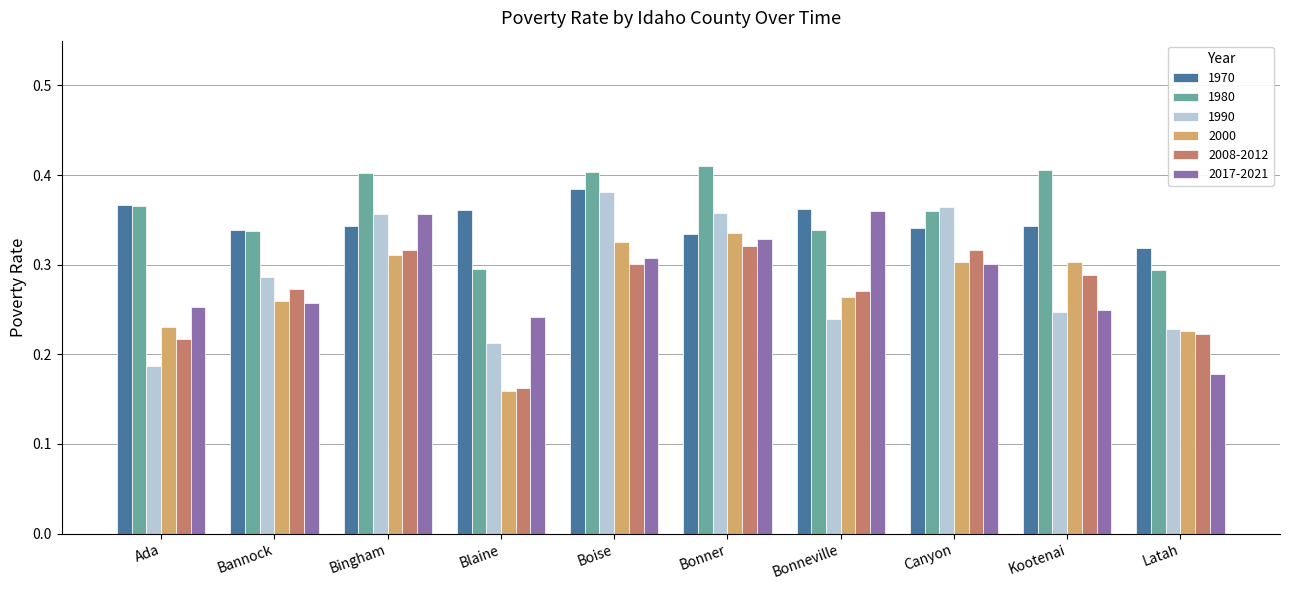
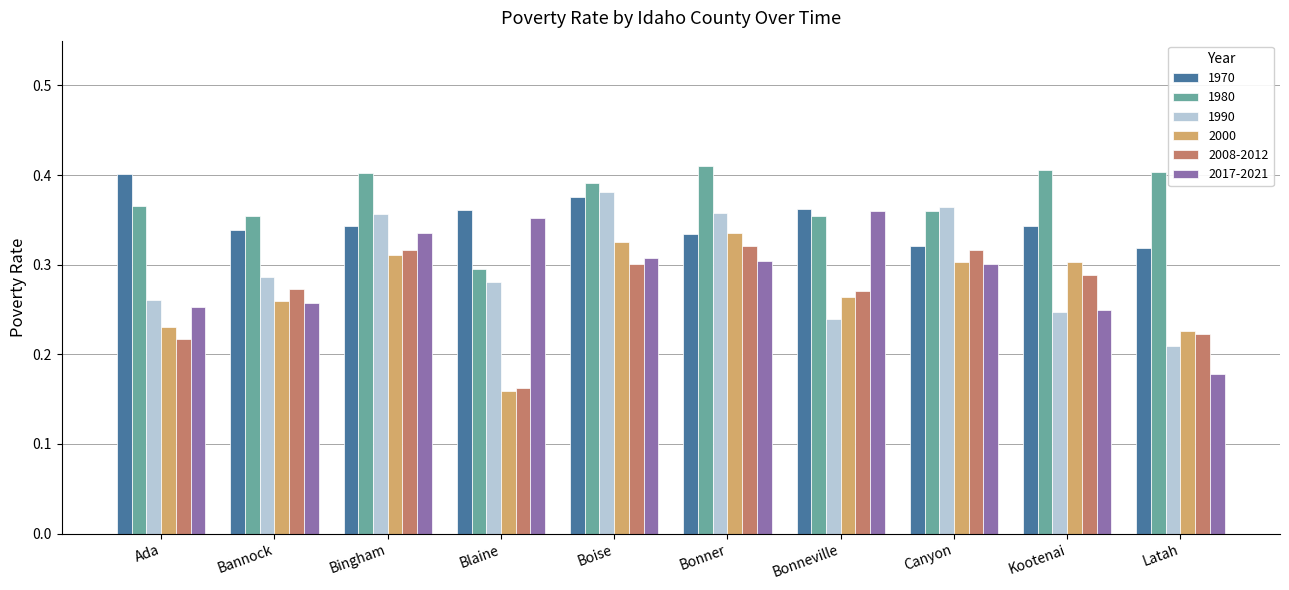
1970, Ada: 0.37 -> 0.40
1990, Ada: 0.19 -> 0.26
1980, Bannock: 0.34 -> 0.35
2017-2021, Bingham: 0.36 -> 0.34
1990, Blaine: 0.21 -> 0.28
2017-2021, Blaine: 0.24 -> 0.35
1970, Boise: 0.384 -> 0.375
1980, Boise: 0.40 -> 0.39
2017-2021, Bonner: 0.33 -> 0.30
1980, Bonneville: 0.34 -> 0.35
1970, Canyon: 0.34 -> 0.32
1980, Latah: 0.29 -> 0.40
1990, Latah: 0.23 -> 0.21
